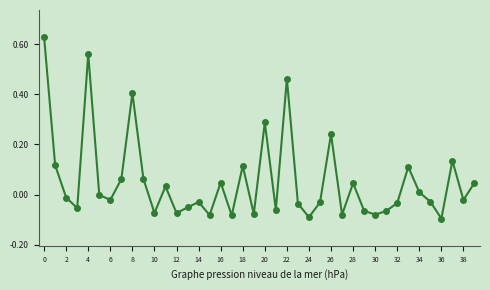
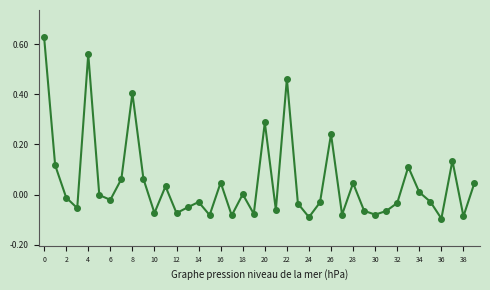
18: 0.11 -> 0.00
38: -0.02 -> -0.09
